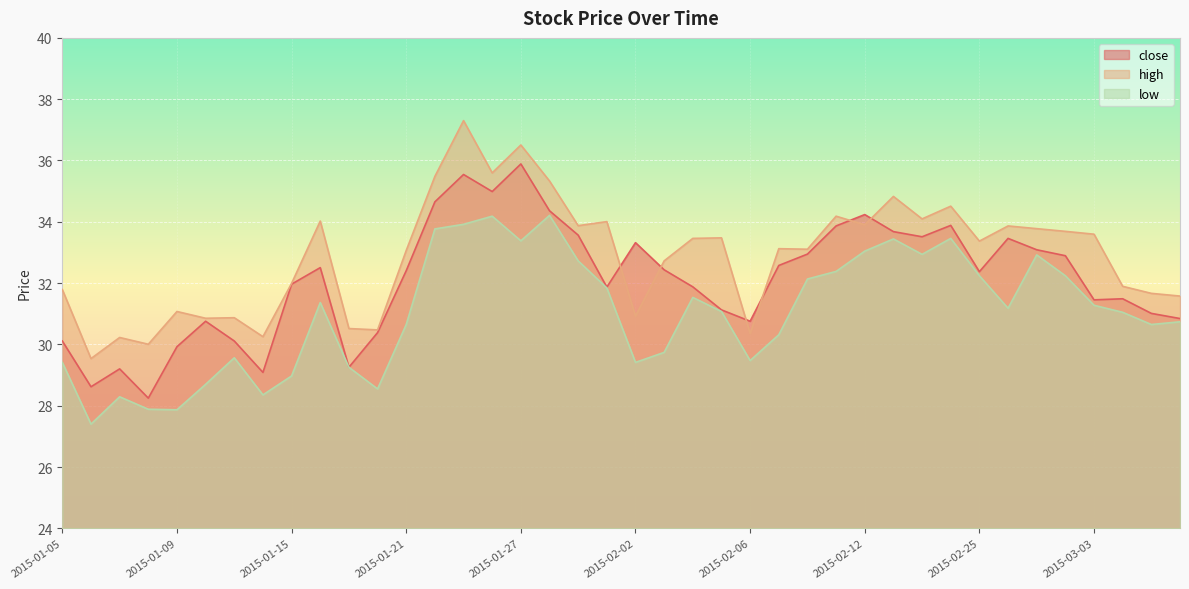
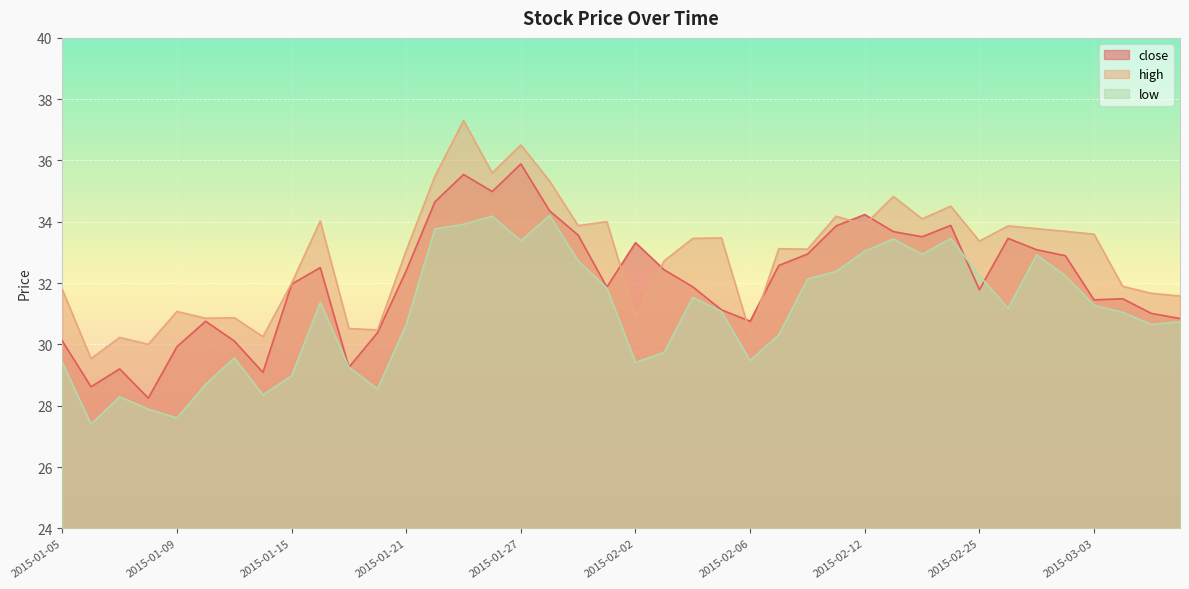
low, 2015-01-09: 27.9 -> 27.6
close, 2015-02-25: 32.4 -> 31.8
